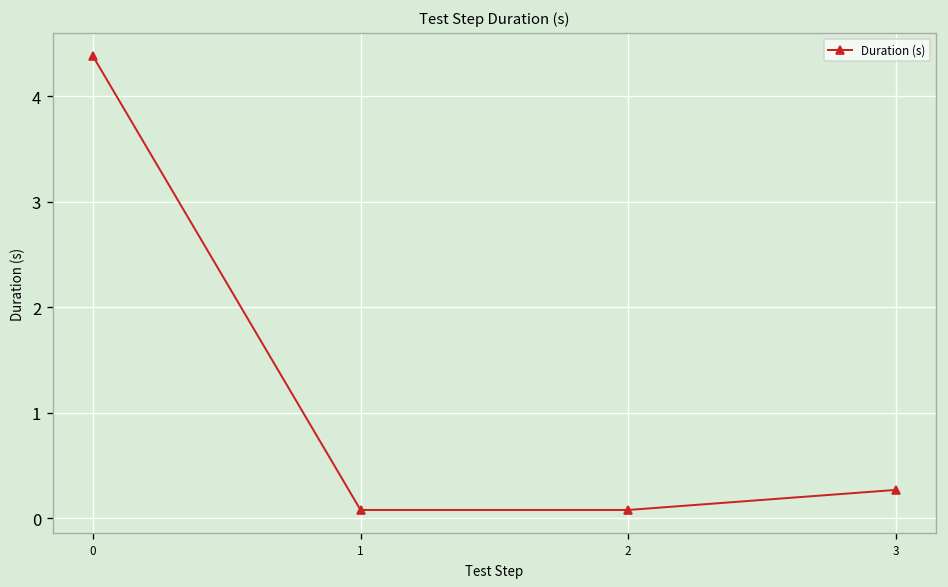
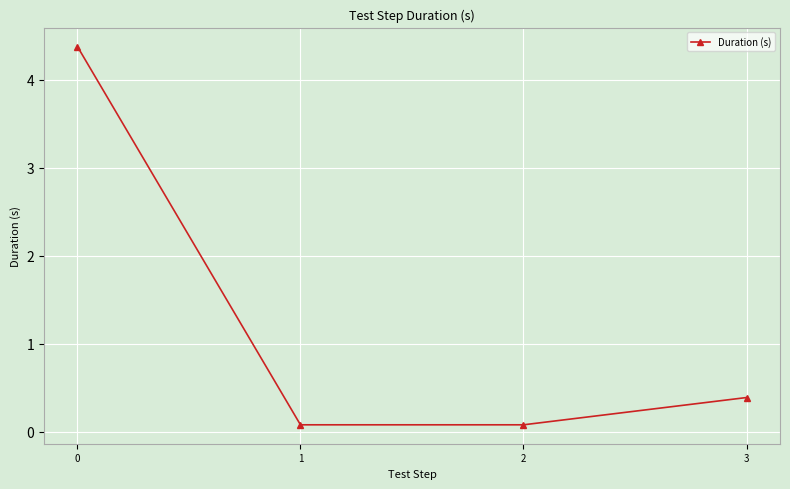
3: 0.3 -> 0.4
